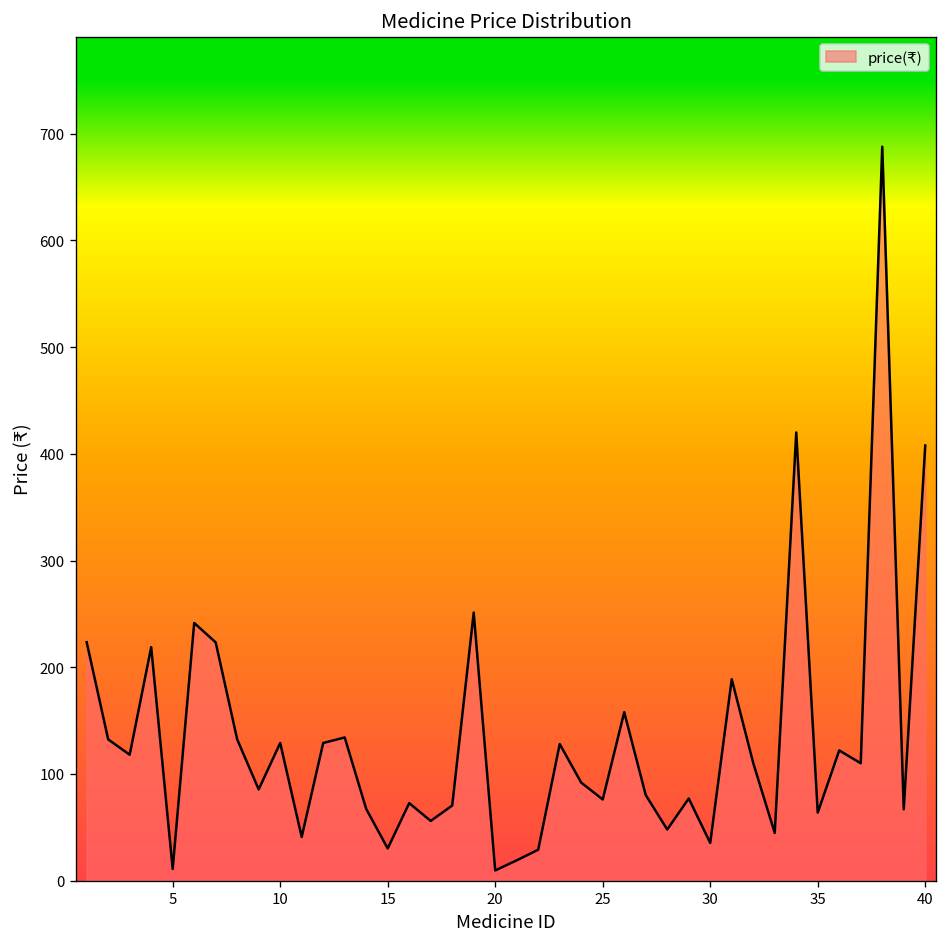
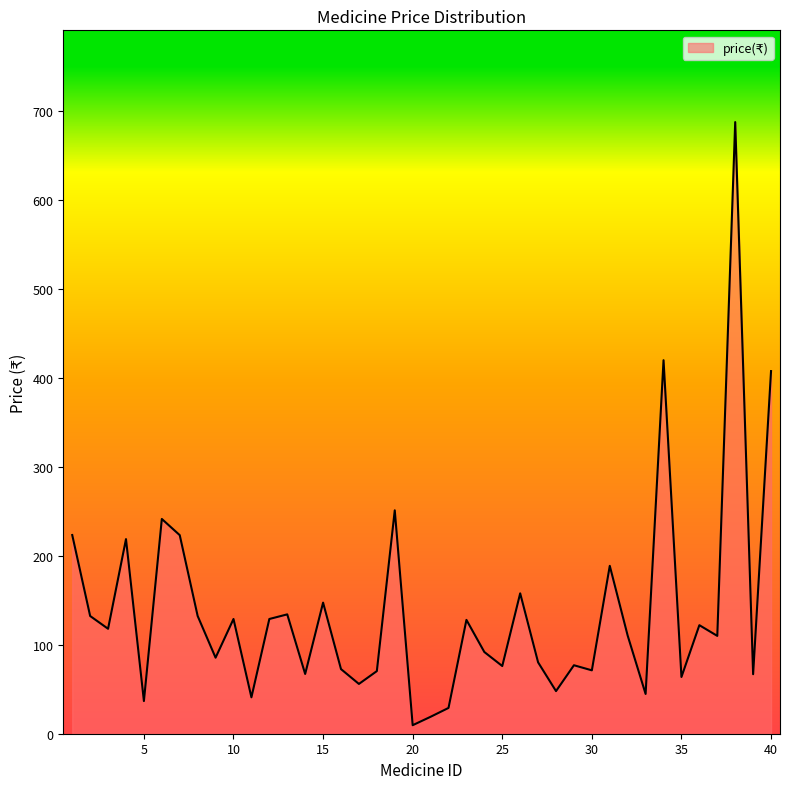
5: 10 -> 40
15: 30 -> 150
30: 40 -> 70
